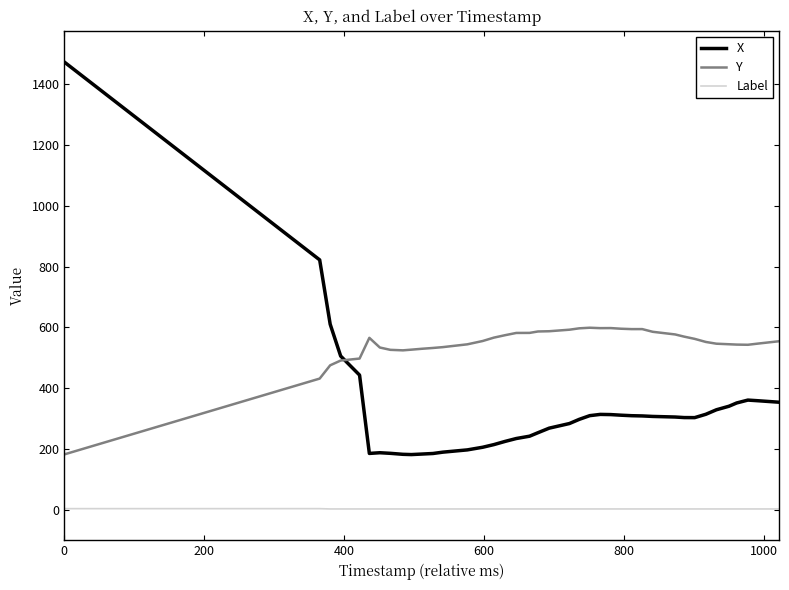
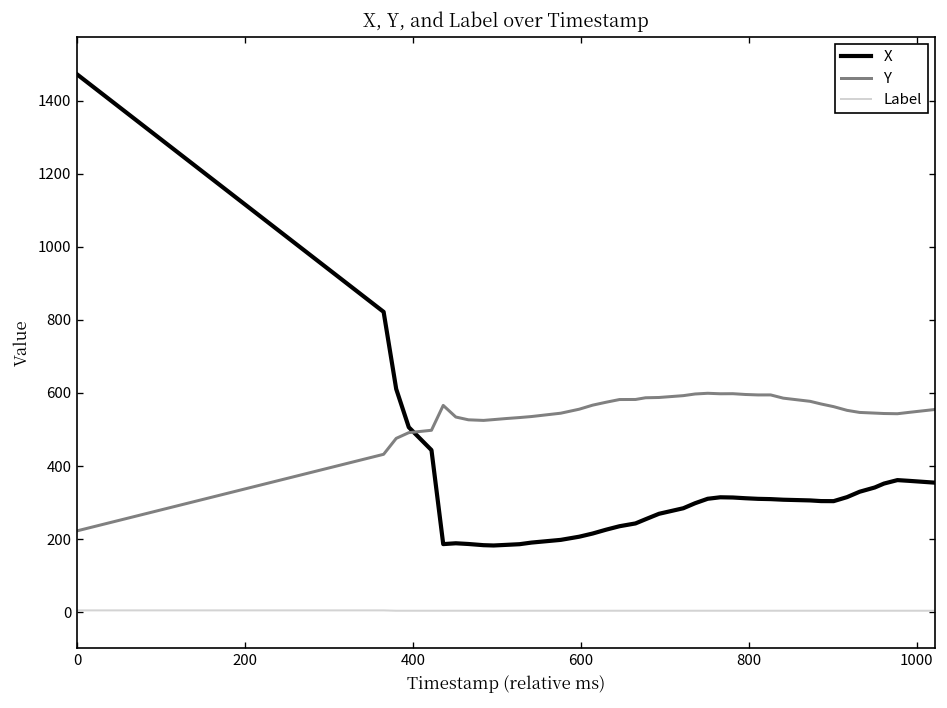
Y, 0: 180 -> 220
